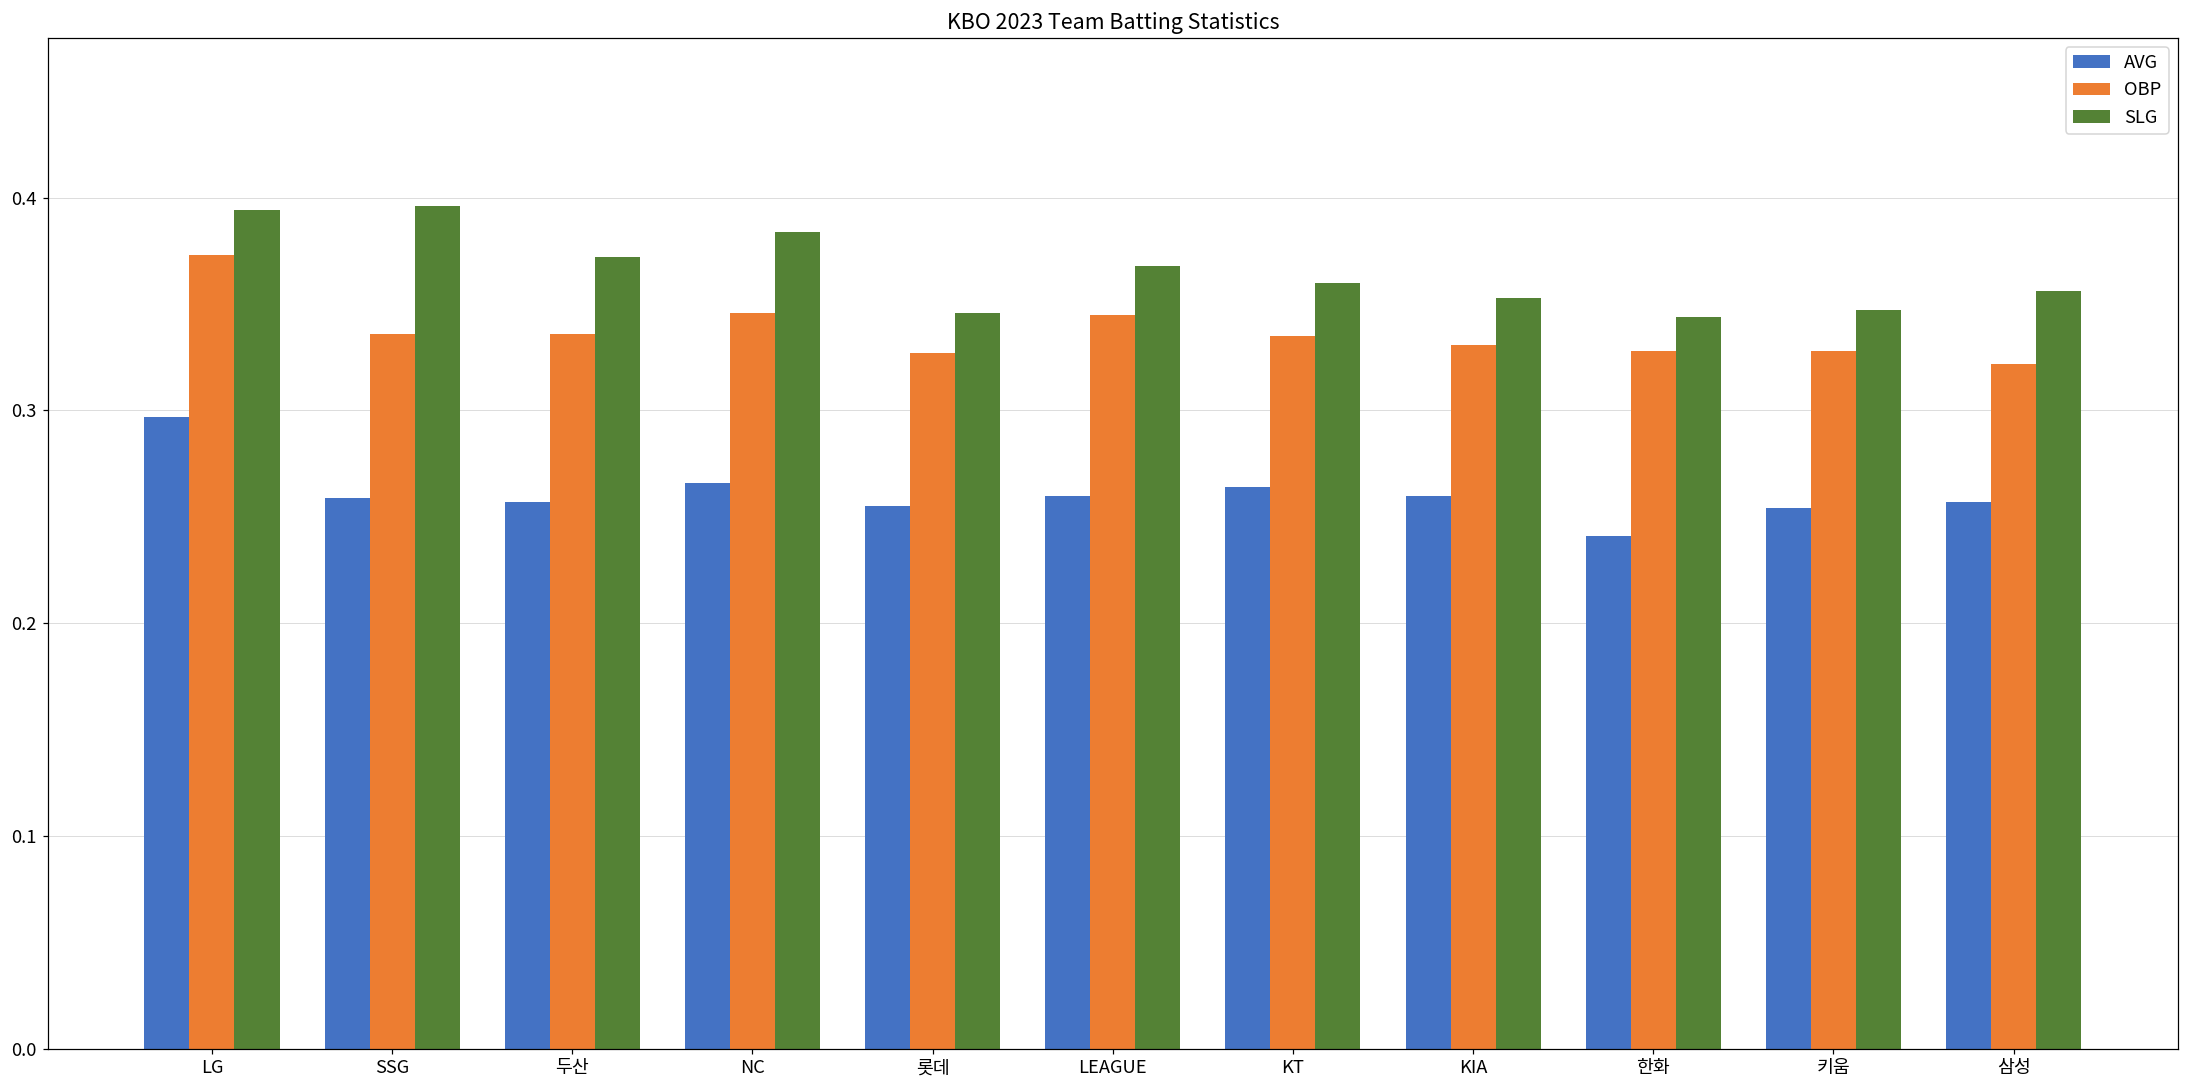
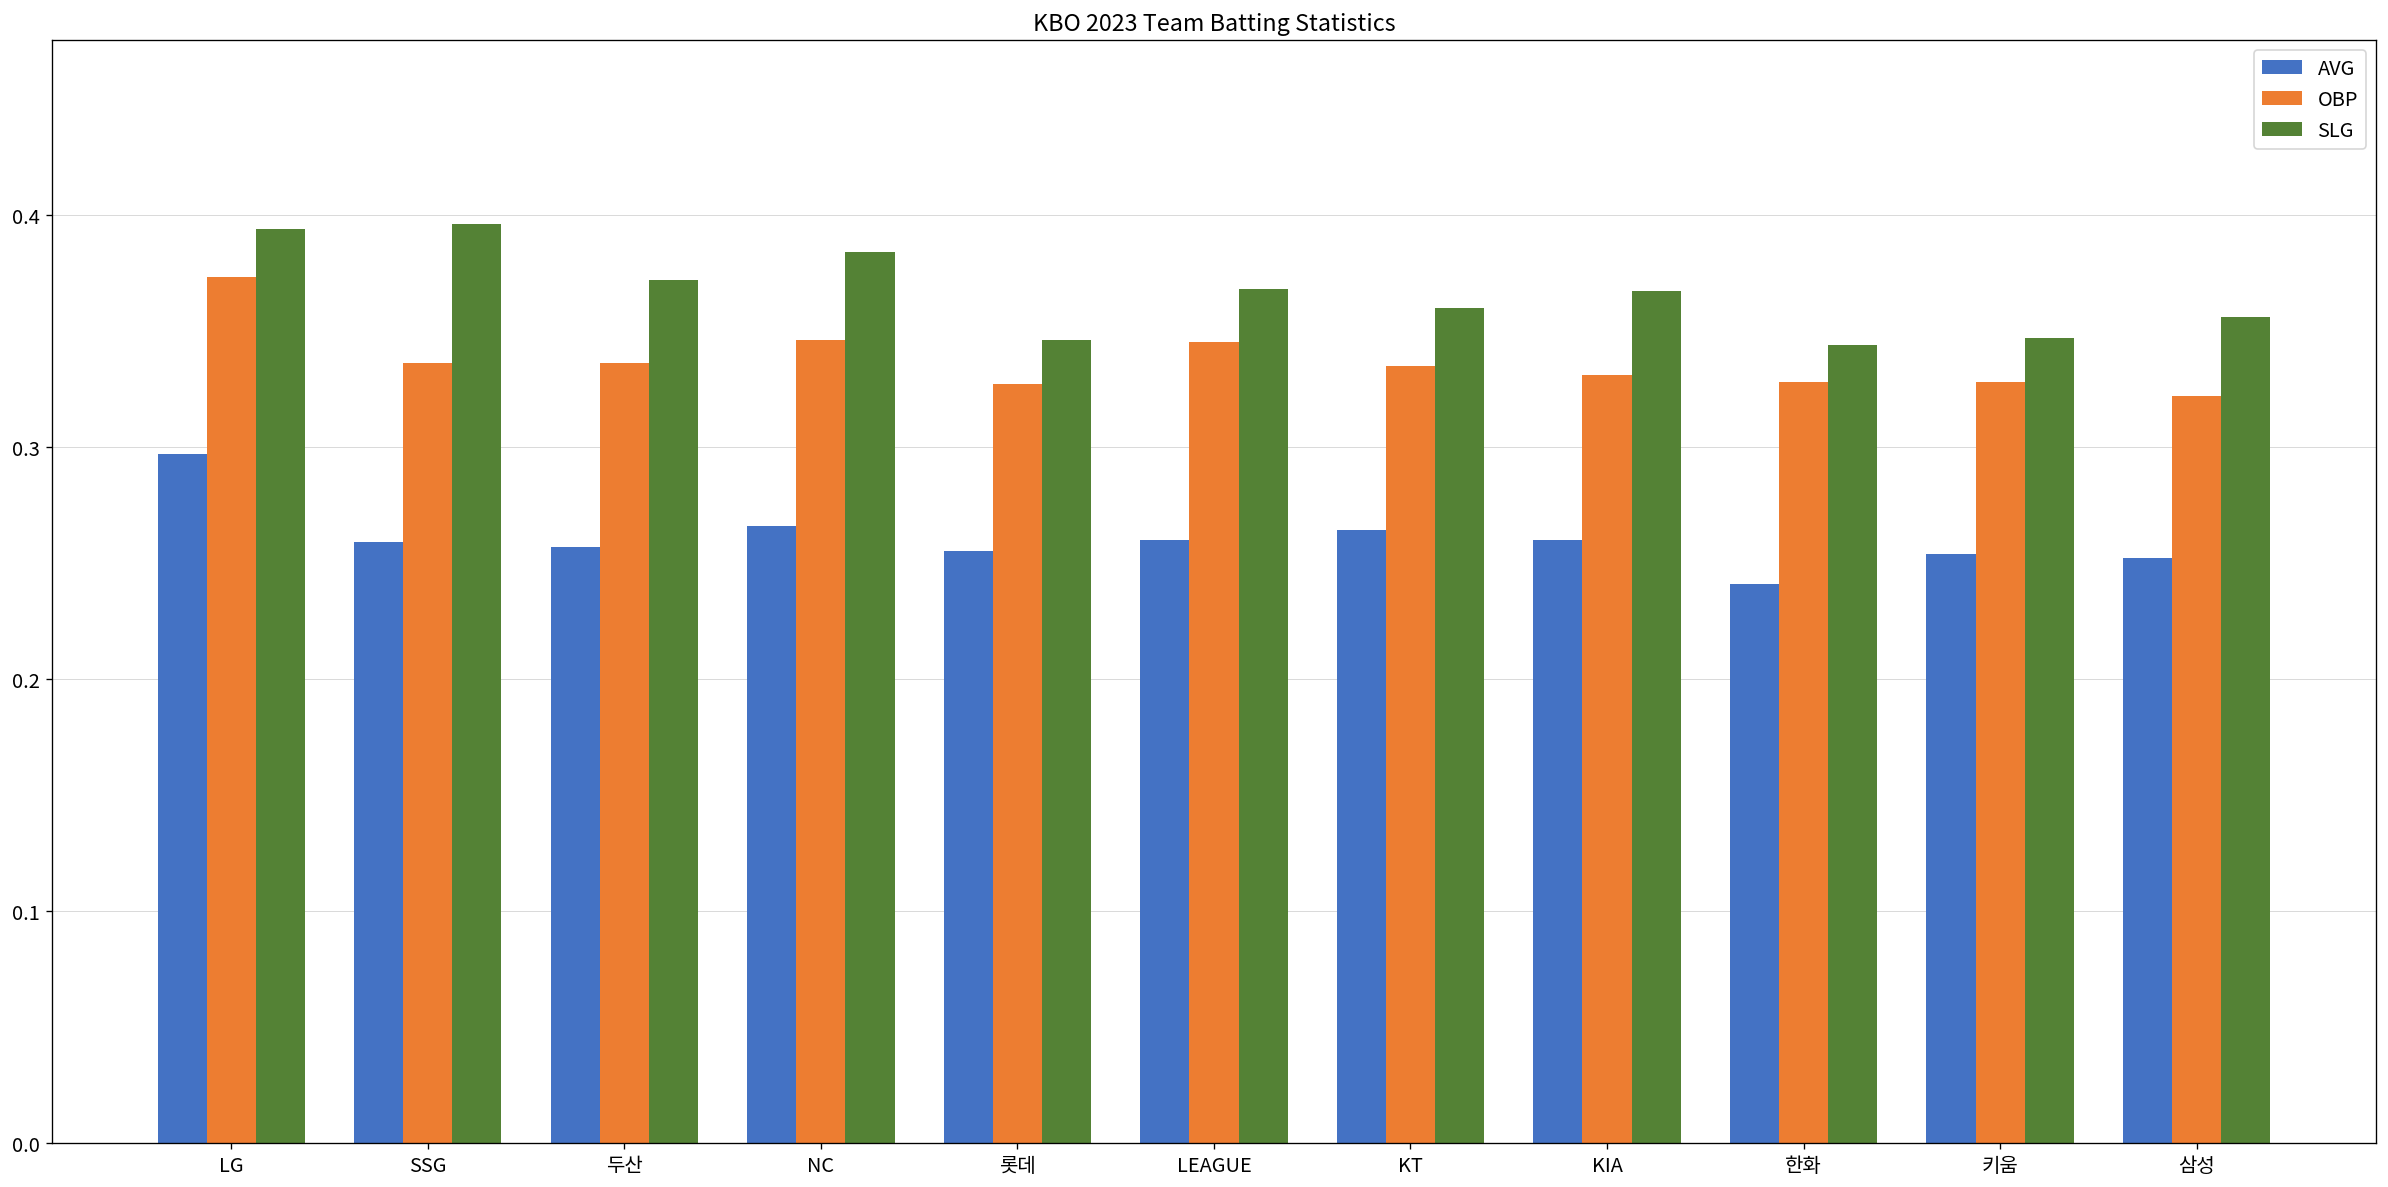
SLG, KIA: 0.353 -> 0.367
AVG, 삼성: 0.257 -> 0.252
